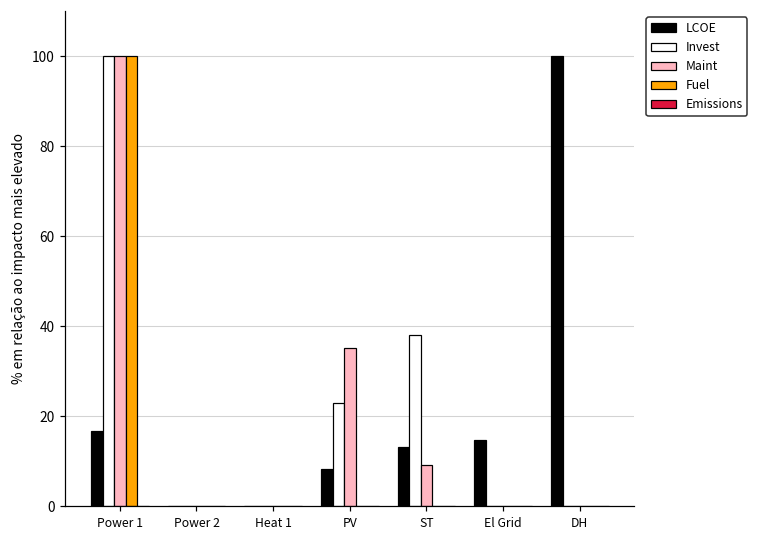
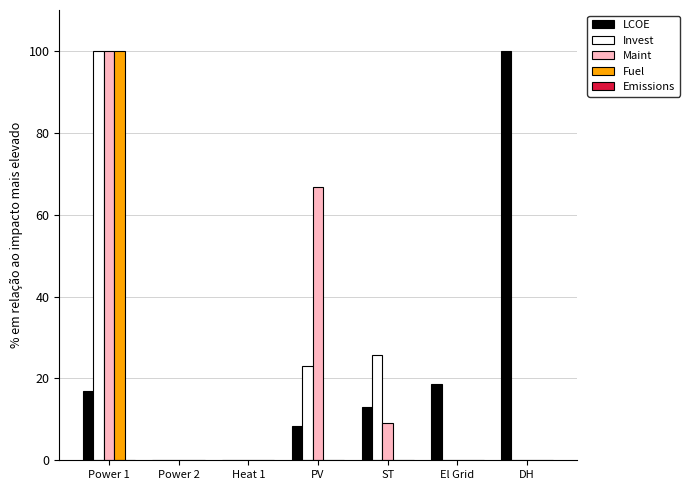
Maint, PV: 35 -> 67
Invest, ST: 38 -> 26
LCOE, El Grid: 15 -> 19
